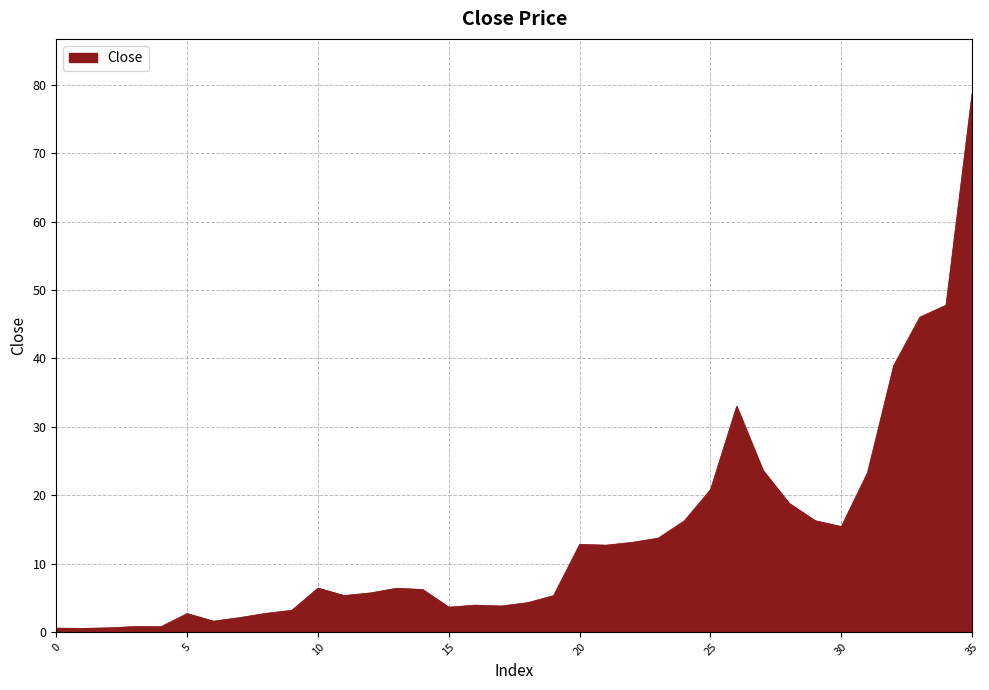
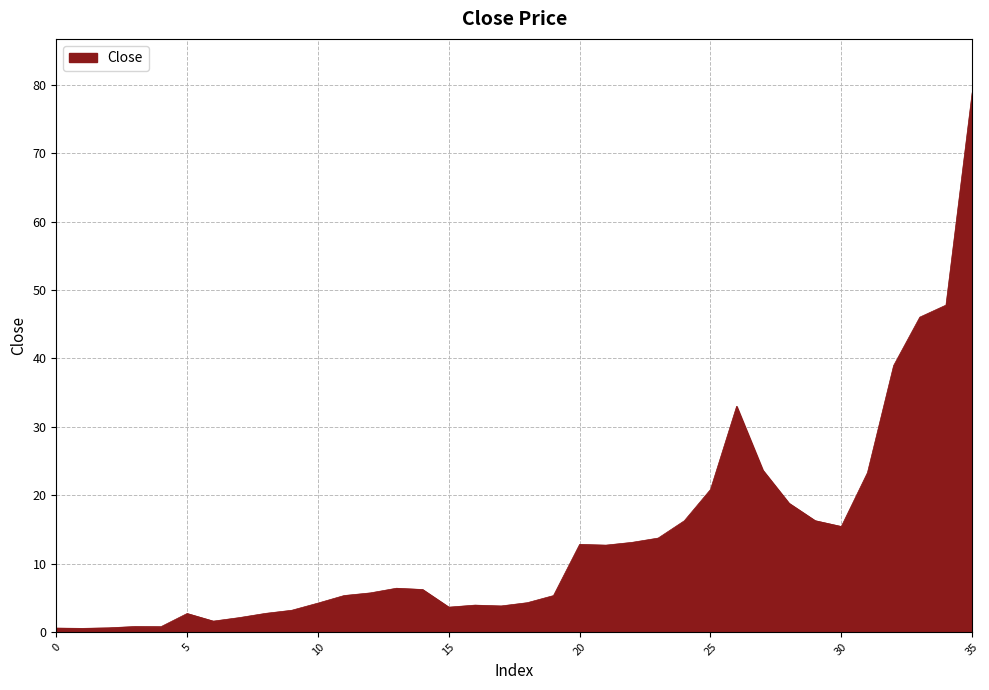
10: 6 -> 4
